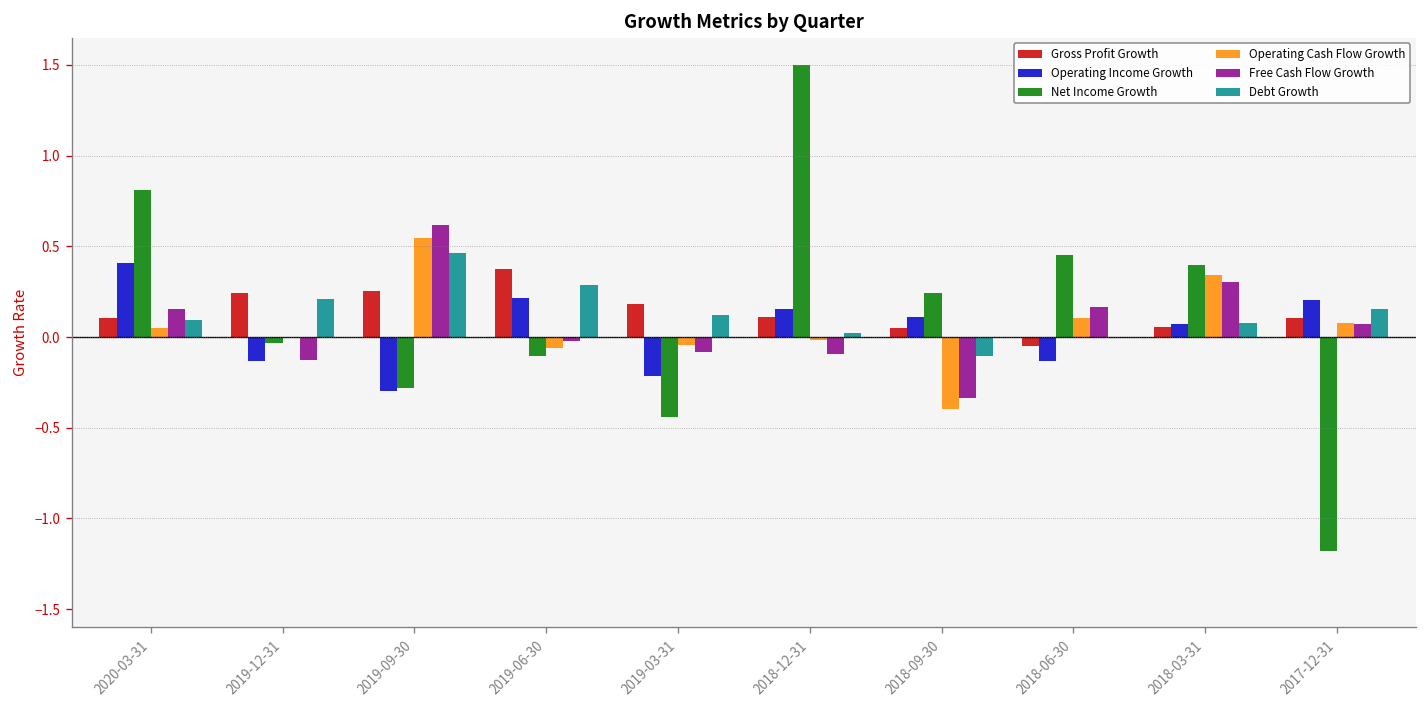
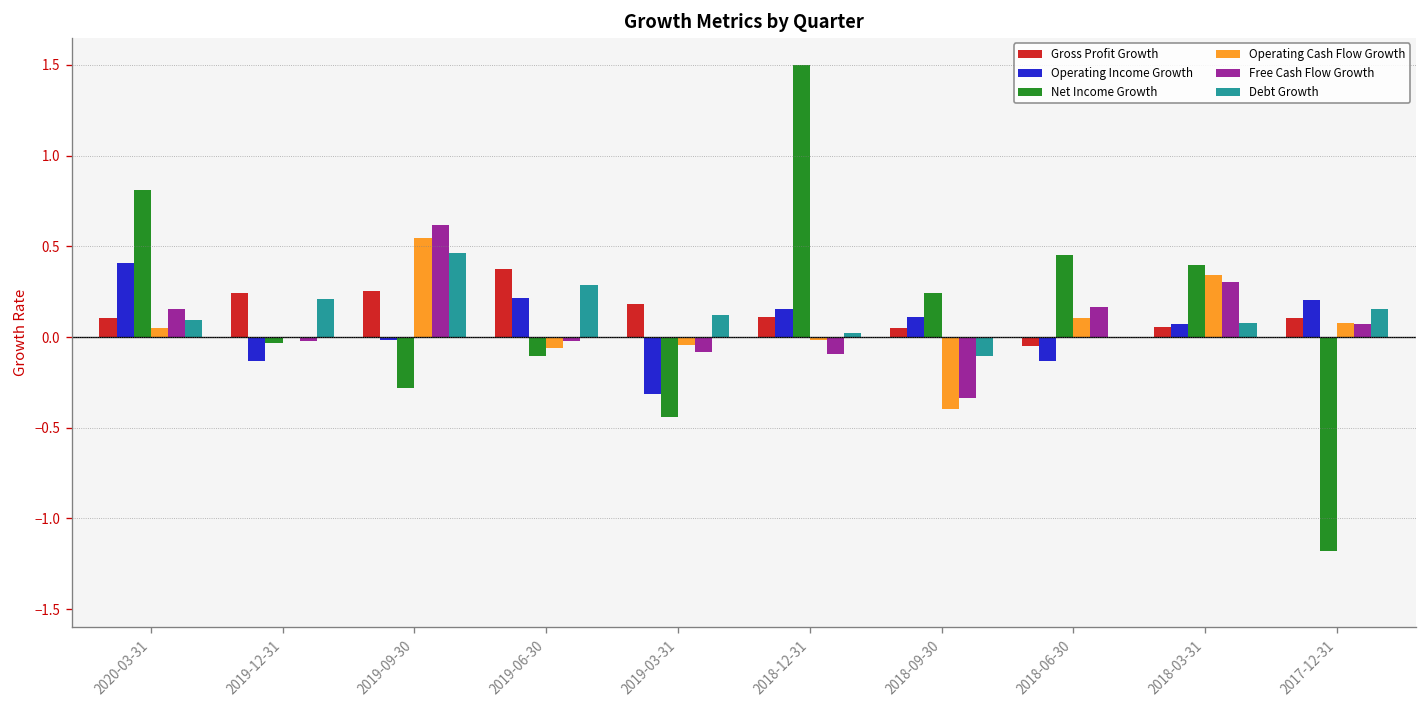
Free Cash Flow Growth, 2019-12-31: -0.13 -> -0.02
Operating Income Growth, 2019-09-30: -0.30 -> -0.01
Operating Income Growth, 2019-03-31: -0.21 -> -0.31
